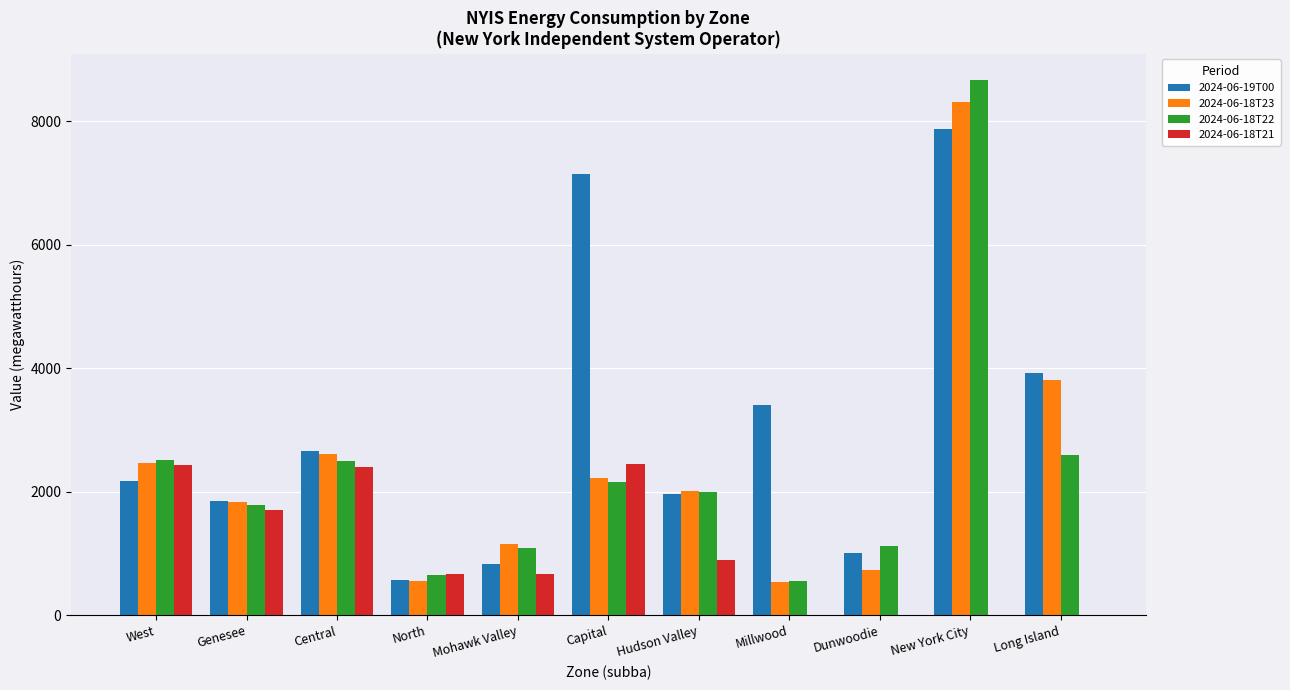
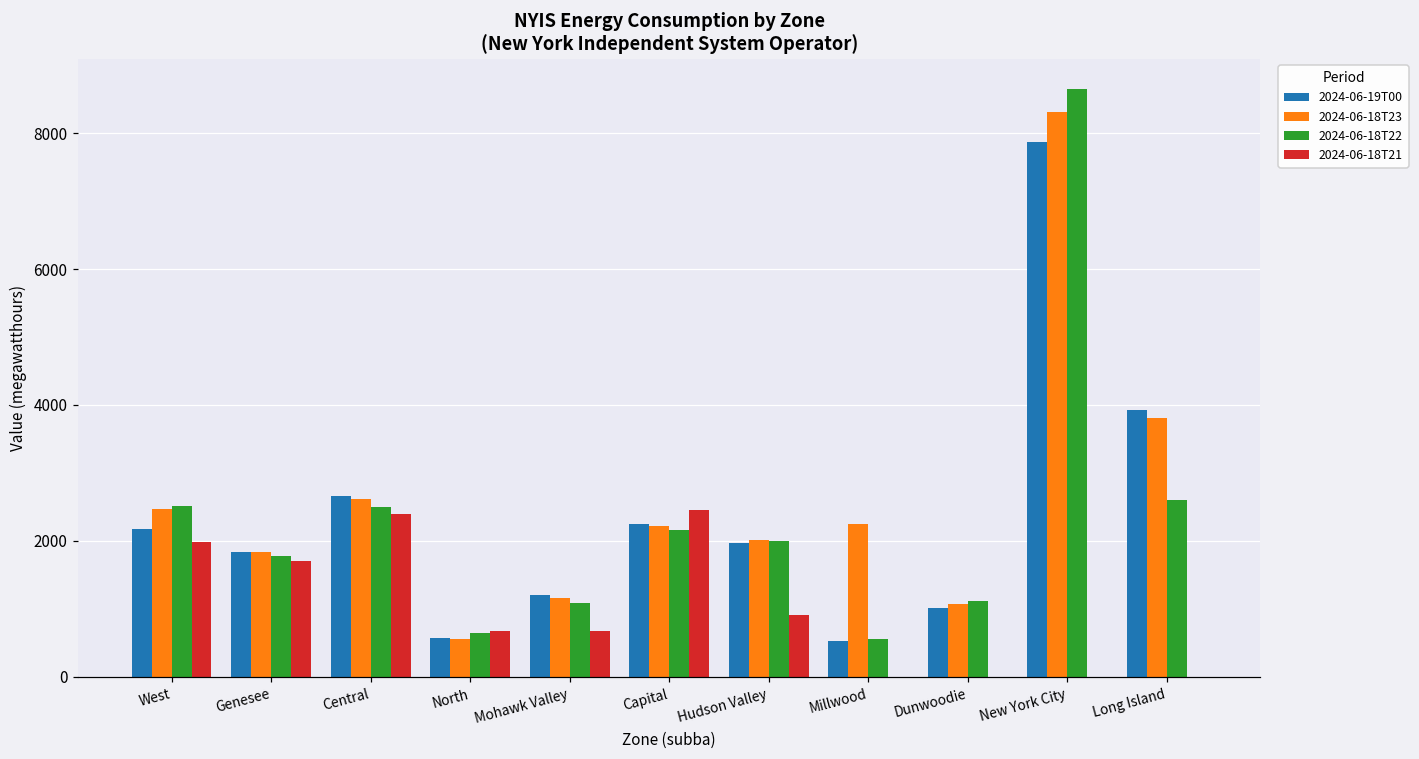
2024-06-18T21, West: 2400 -> 2000
2024-06-19T00, Mohawk Valley: 800 -> 1200
2024-06-19T00, Capital: 7100 -> 2300
2024-06-19T00, Millwood: 3400 -> 500
2024-06-18T23, Millwood: 500 -> 2200
2024-06-18T23, Dunwoodie: 700 -> 1100
